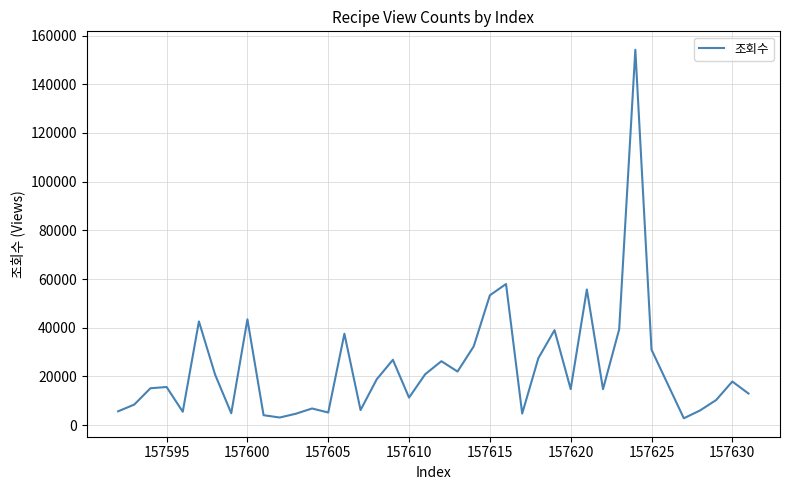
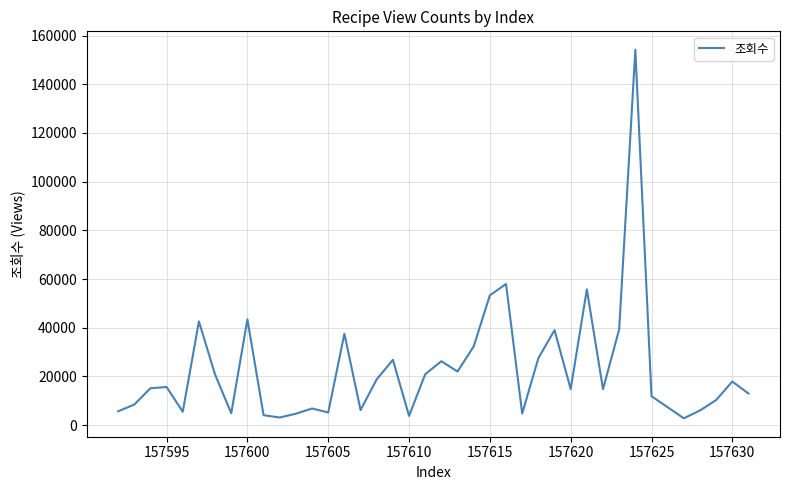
157610: 11000 -> 4000
157625: 31000 -> 12000
